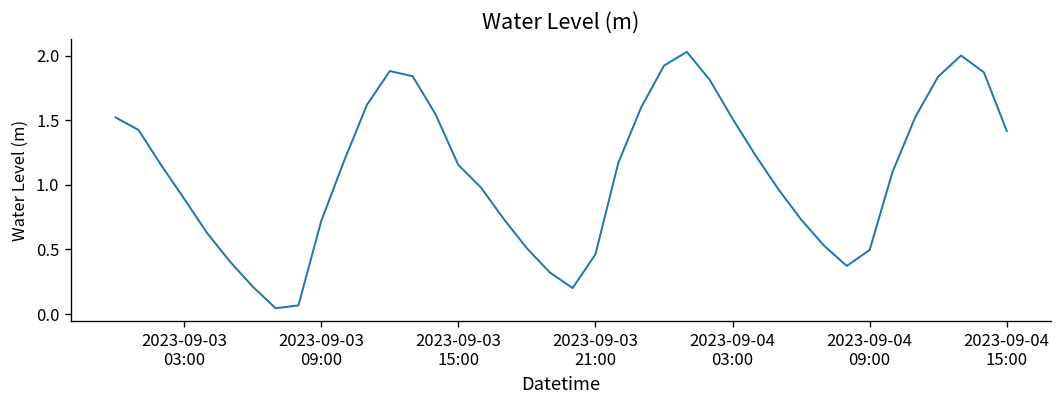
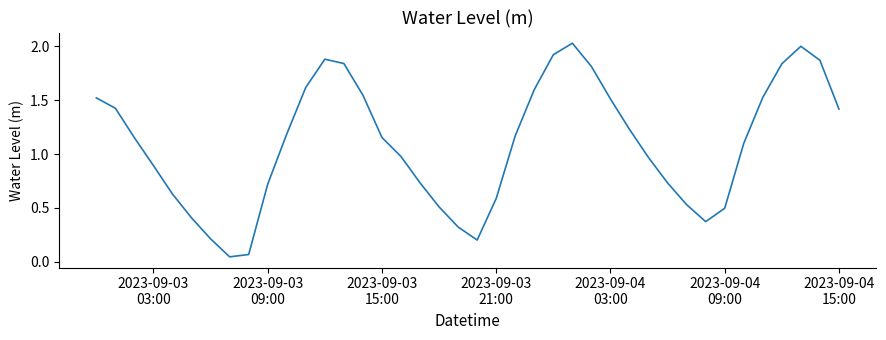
2023-09-03 21:00: 0.46 -> 0.59
